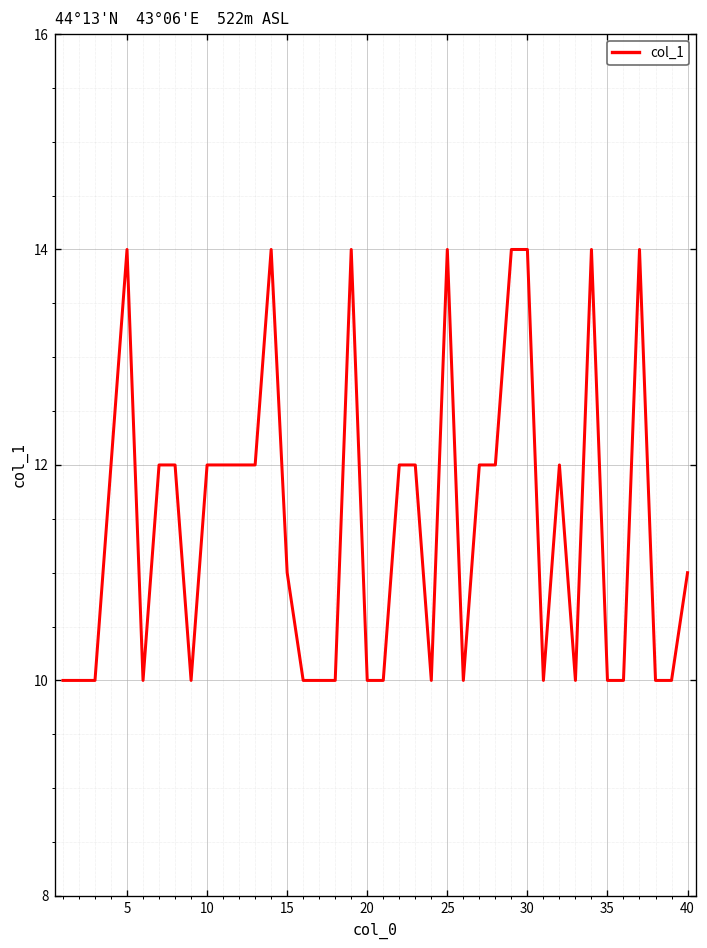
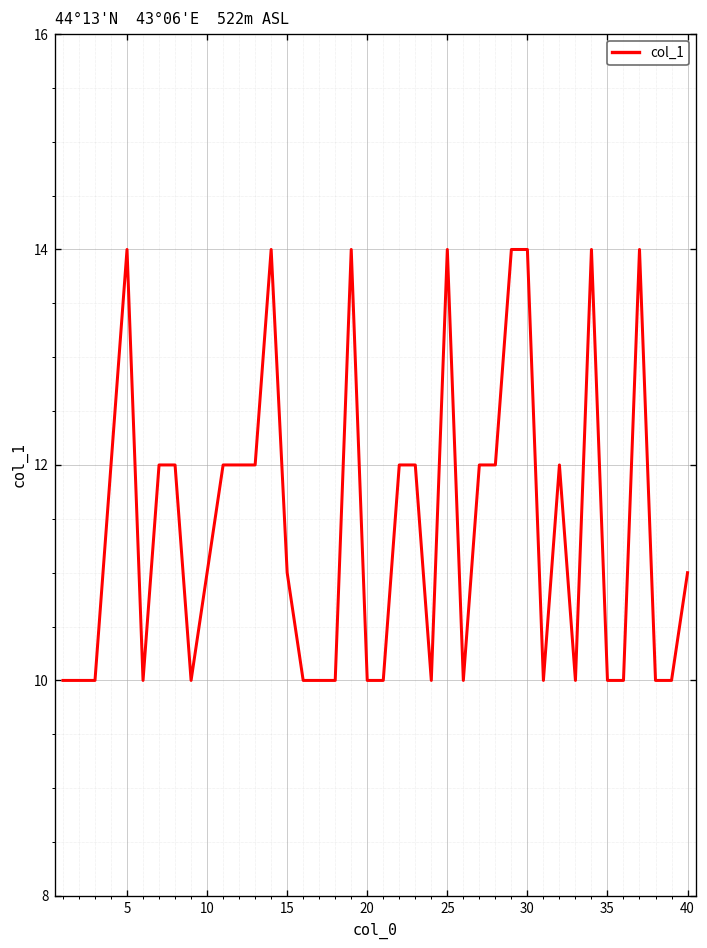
10: 12 -> 11
